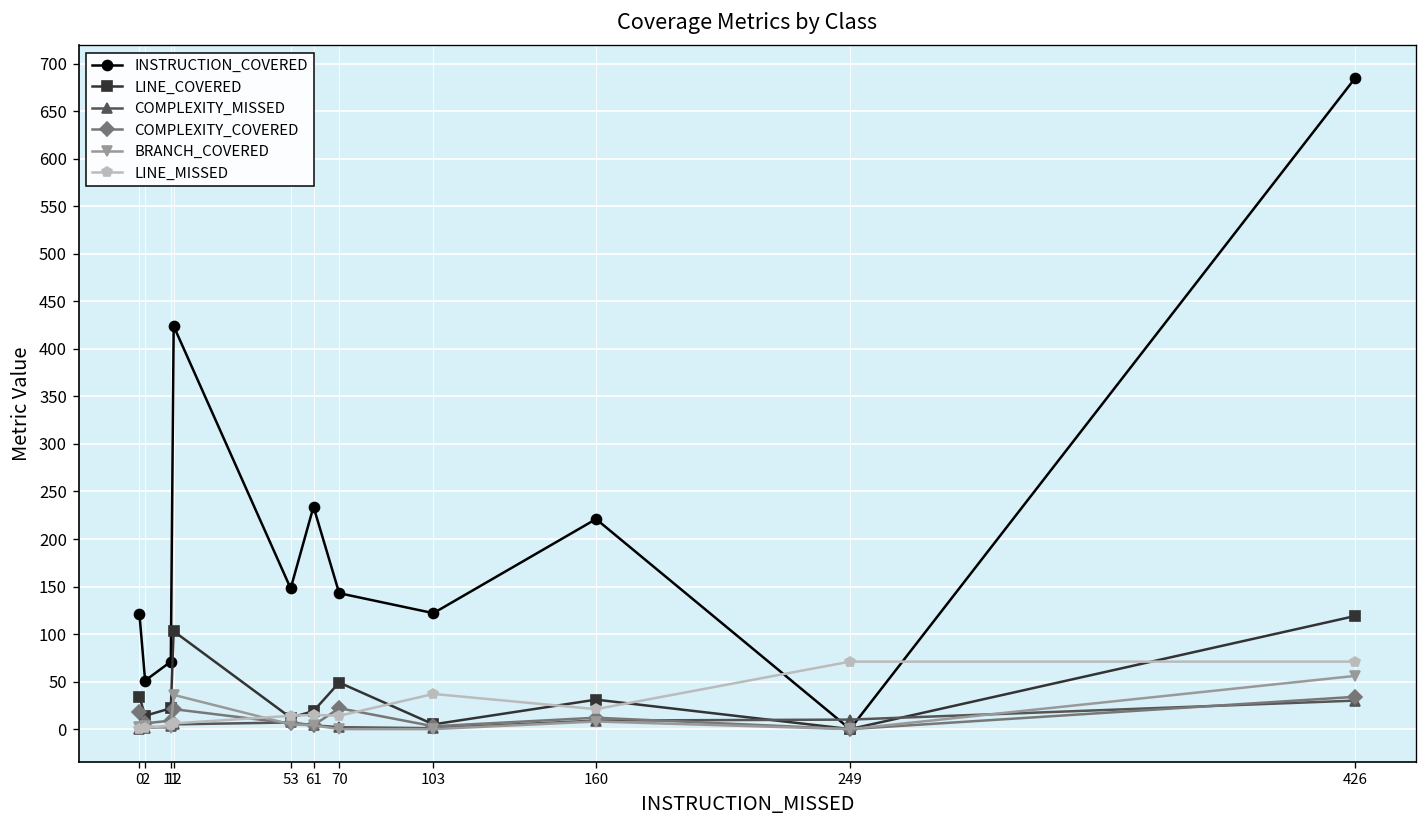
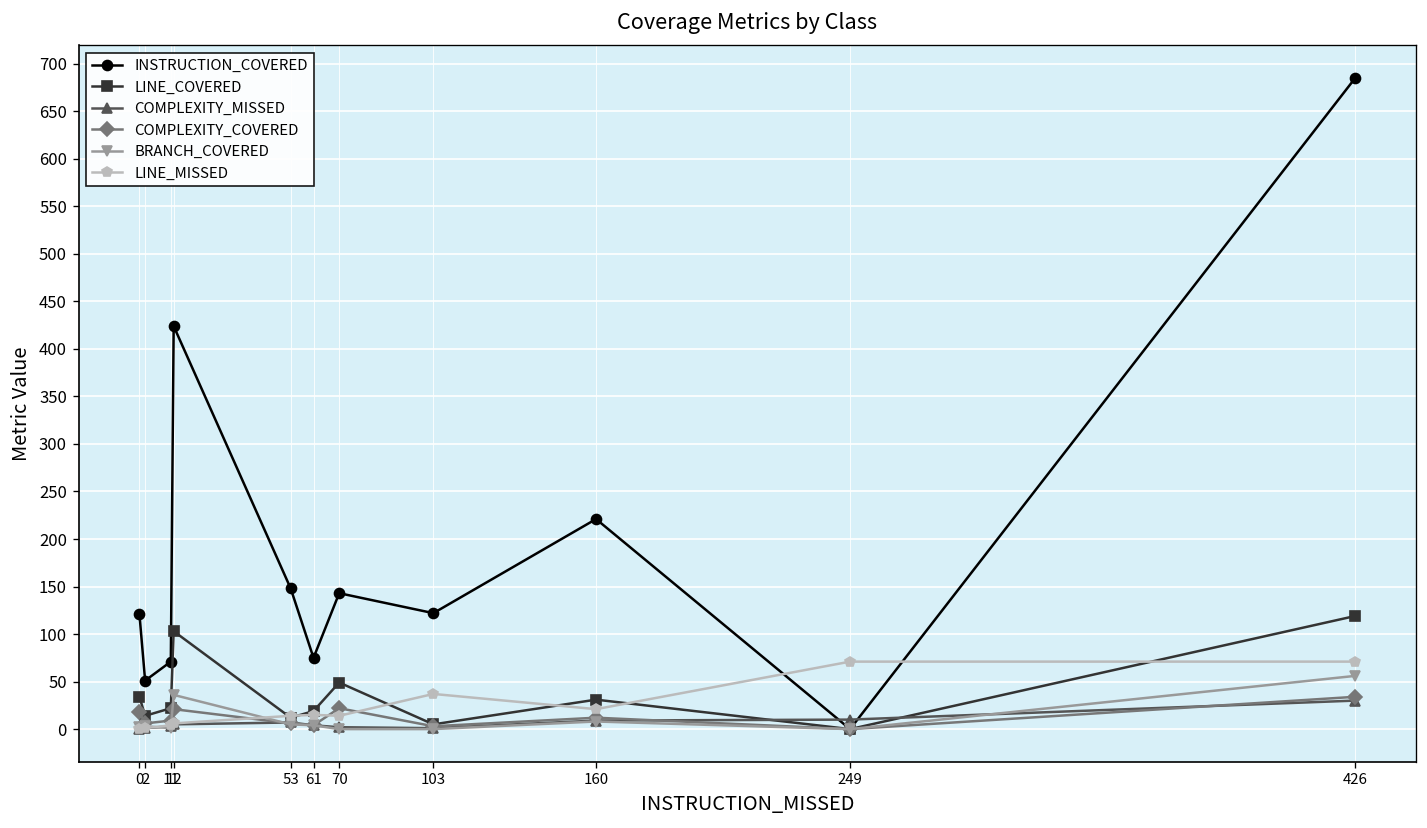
INSTRUCTION_COVERED, 61: 230 -> 80
